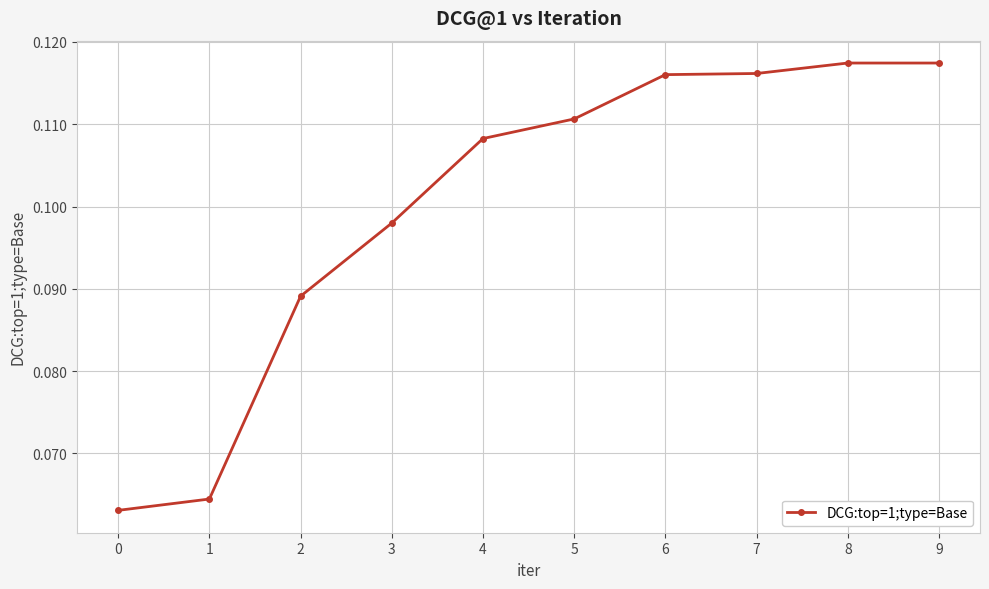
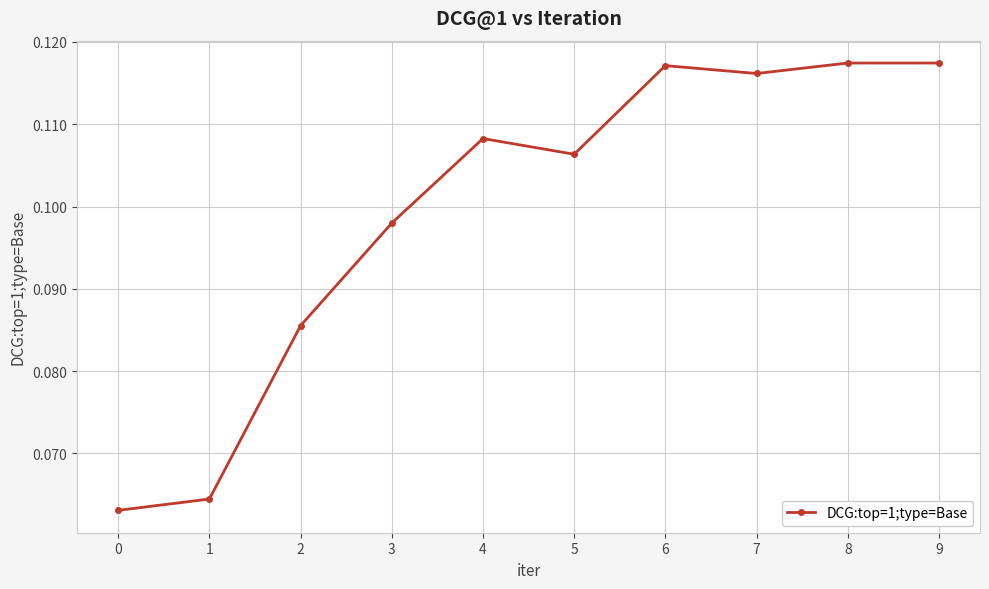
2: 0.089 -> 0.086
5: 0.111 -> 0.106
6: 0.116 -> 0.117
